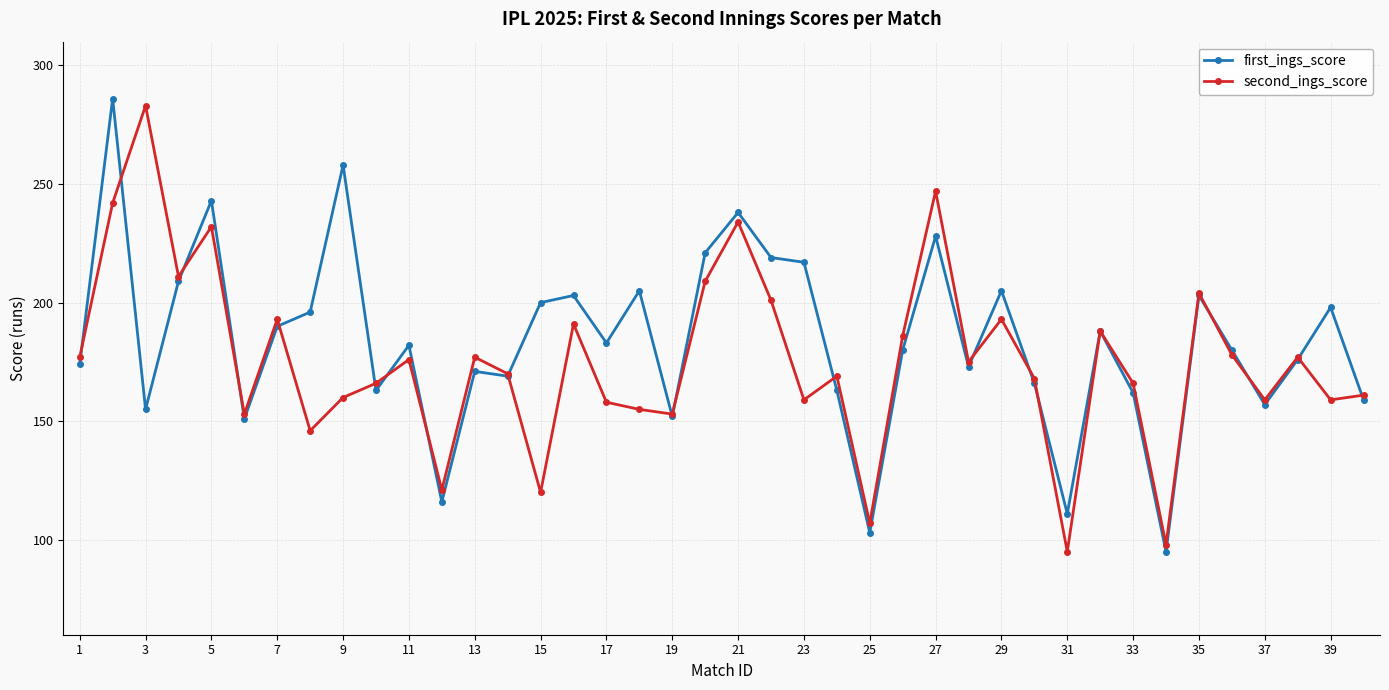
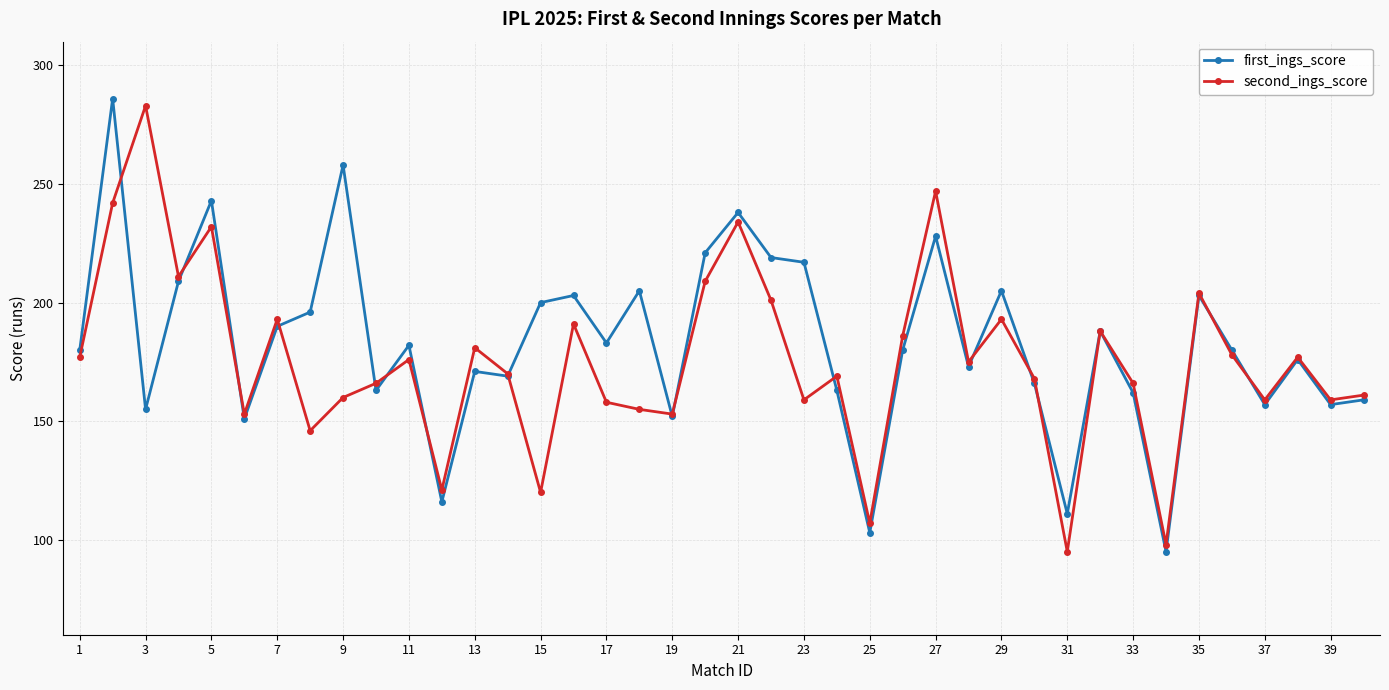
first_ings_score, 1: 174 -> 180
second_ings_score, 13: 177 -> 181
first_ings_score, 39: 198 -> 157
